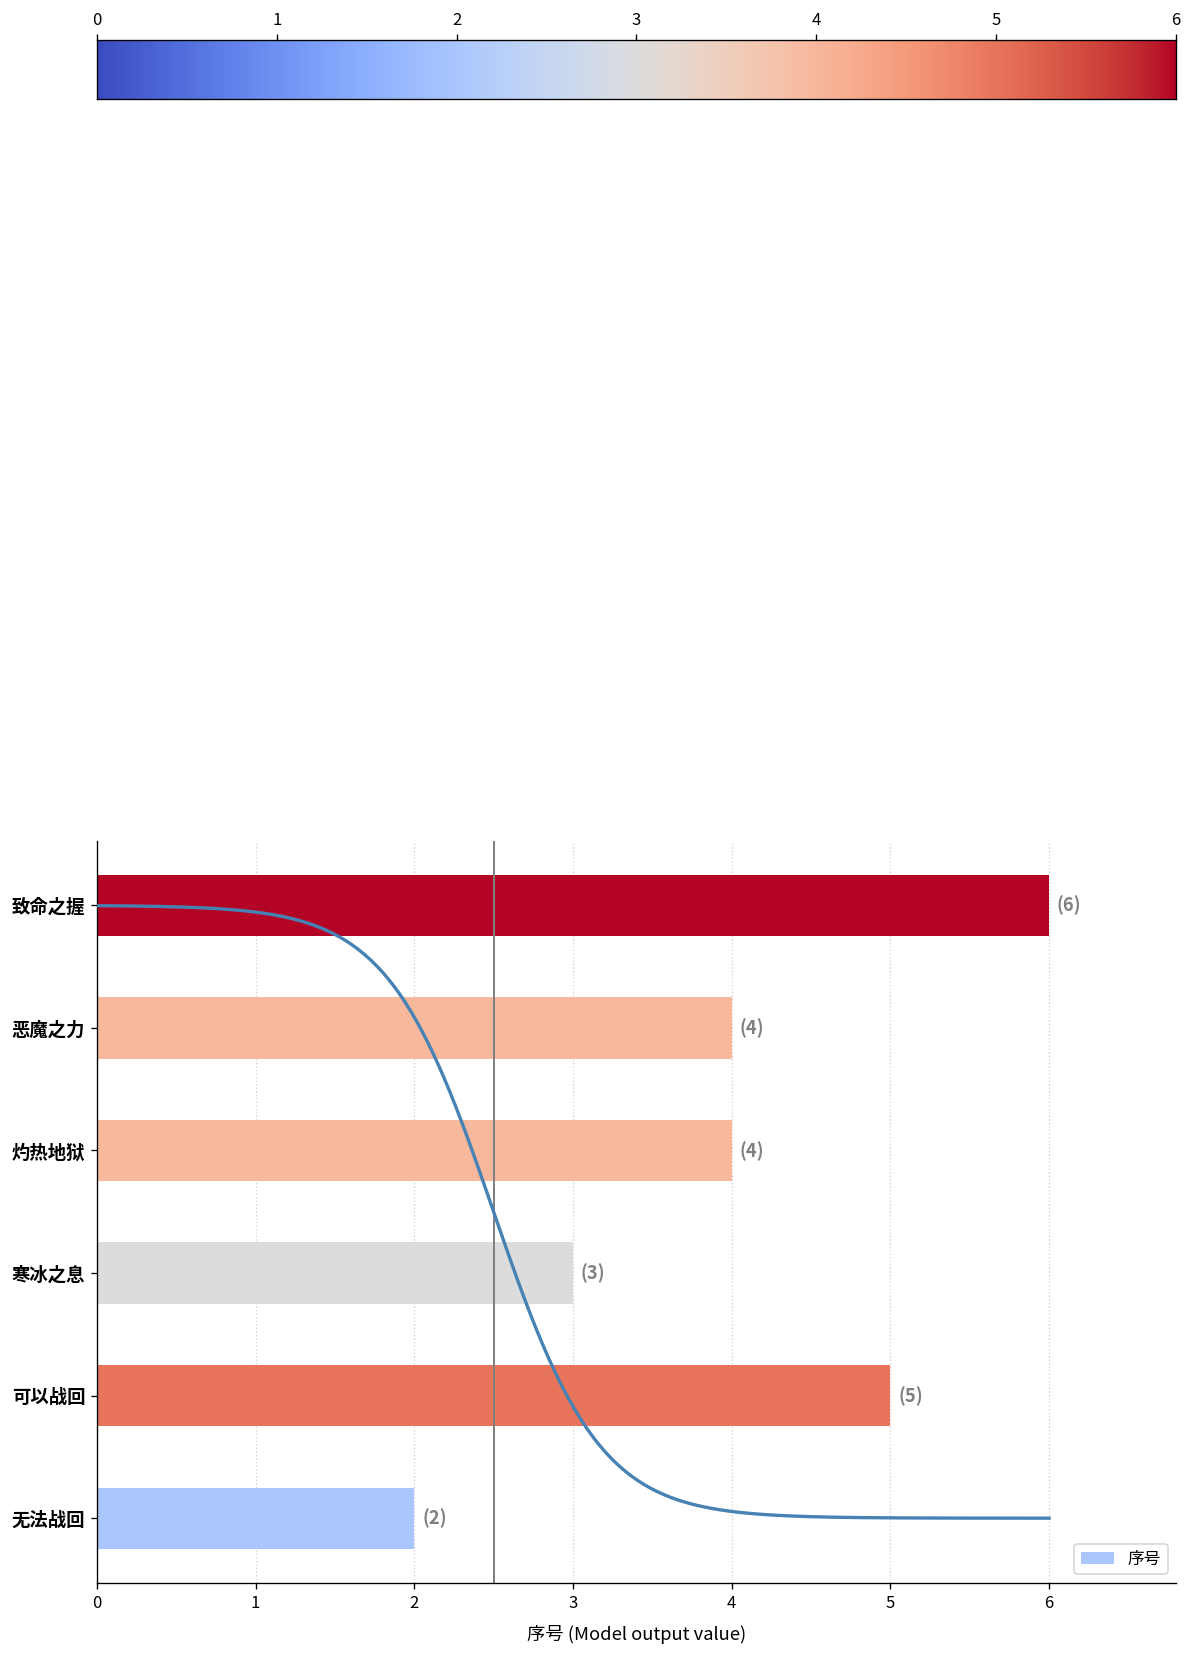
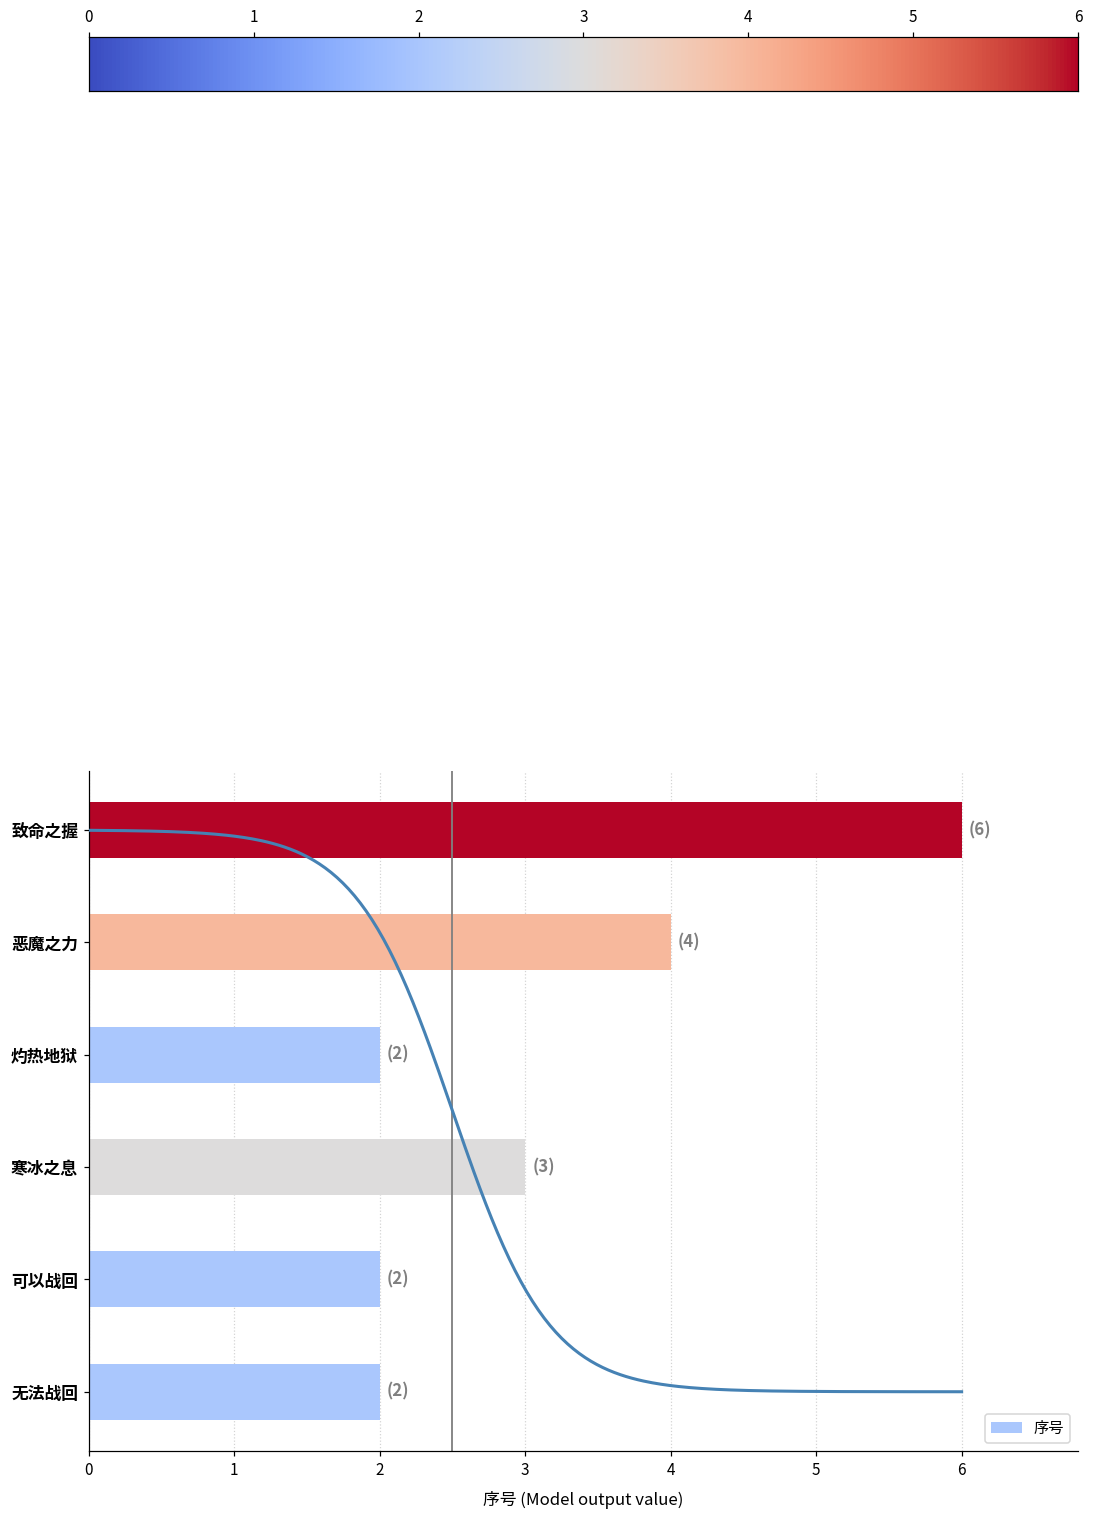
序号, 灼热地狱: (4) -> (2)
序号, 可以战回: (5) -> (2)
